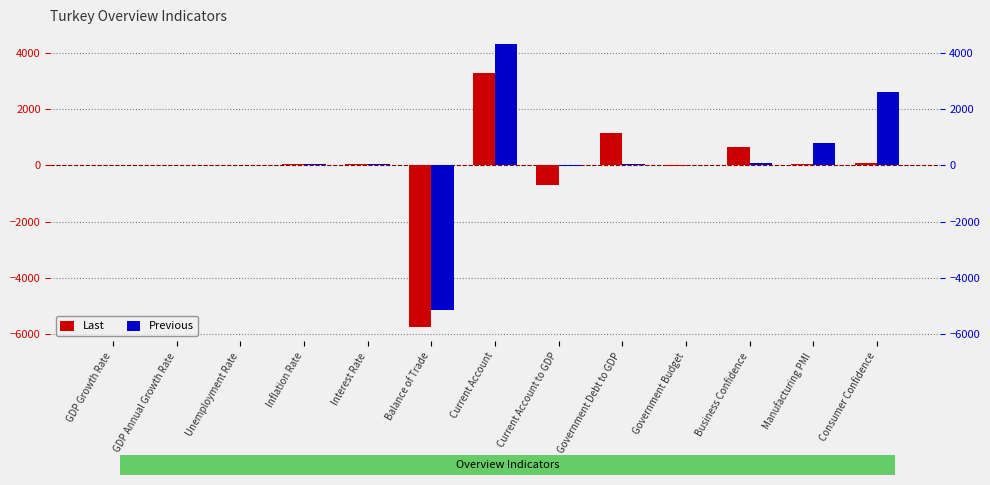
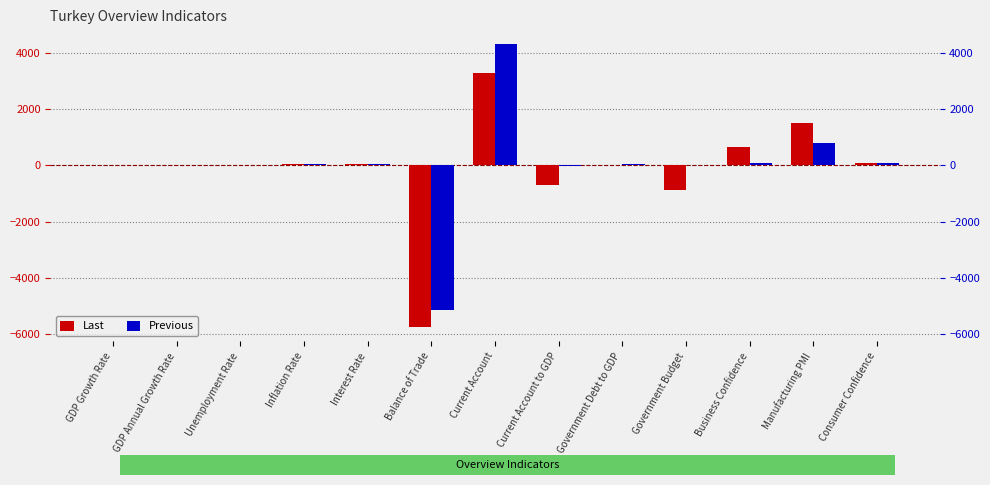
Last, Government Debt to GDP: 1200 -> 0
Last, Government Budget: 0 -> -900
Last, Manufacturing PMI: 0 -> 1500
Previous, Consumer Confidence: 2600 -> 100
